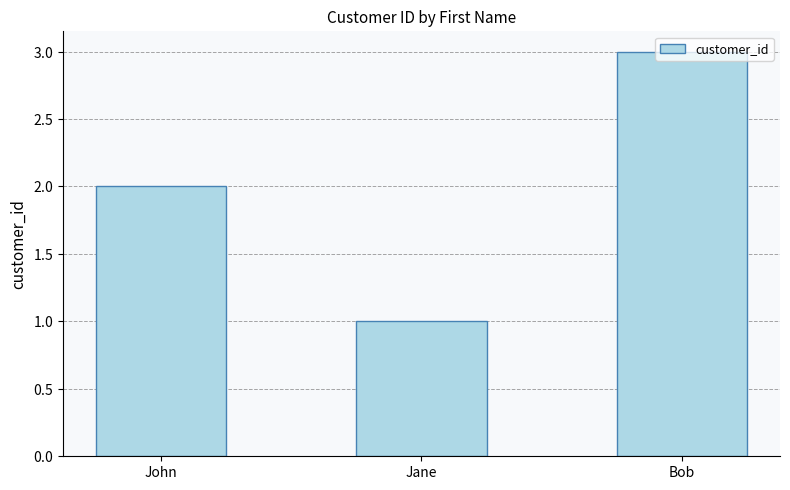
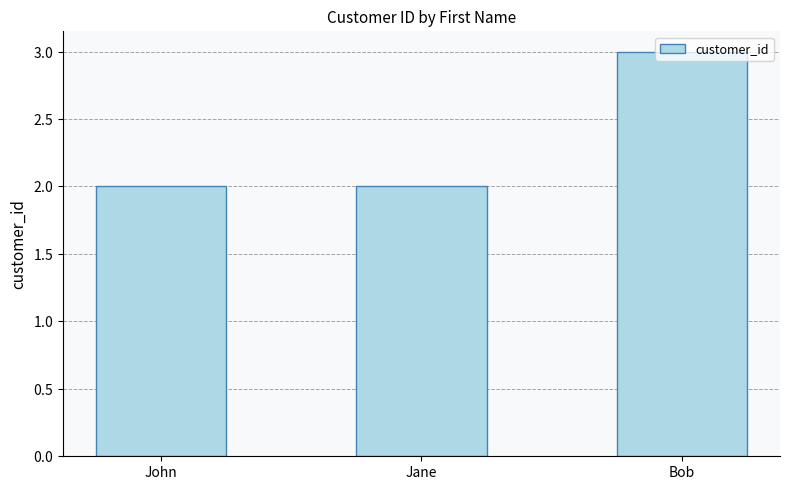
Jane: 1 -> 2
